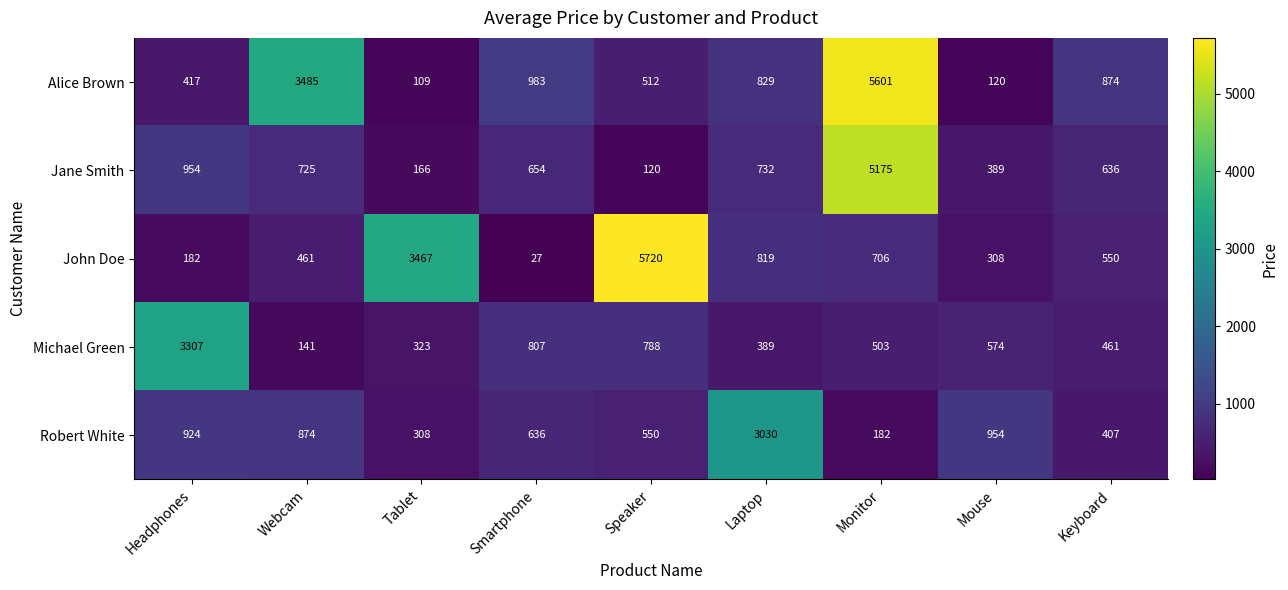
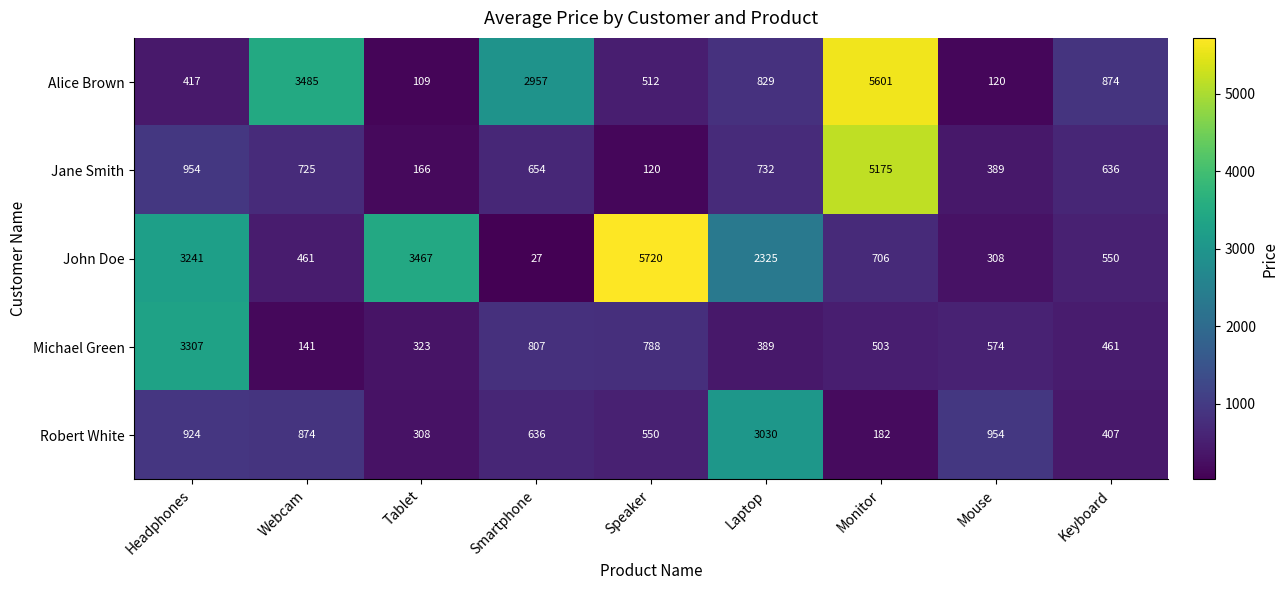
Alice Brown, Smartphone: 983 -> 2957
John Doe, Headphones: 182 -> 3241
John Doe, Laptop: 819 -> 2325
